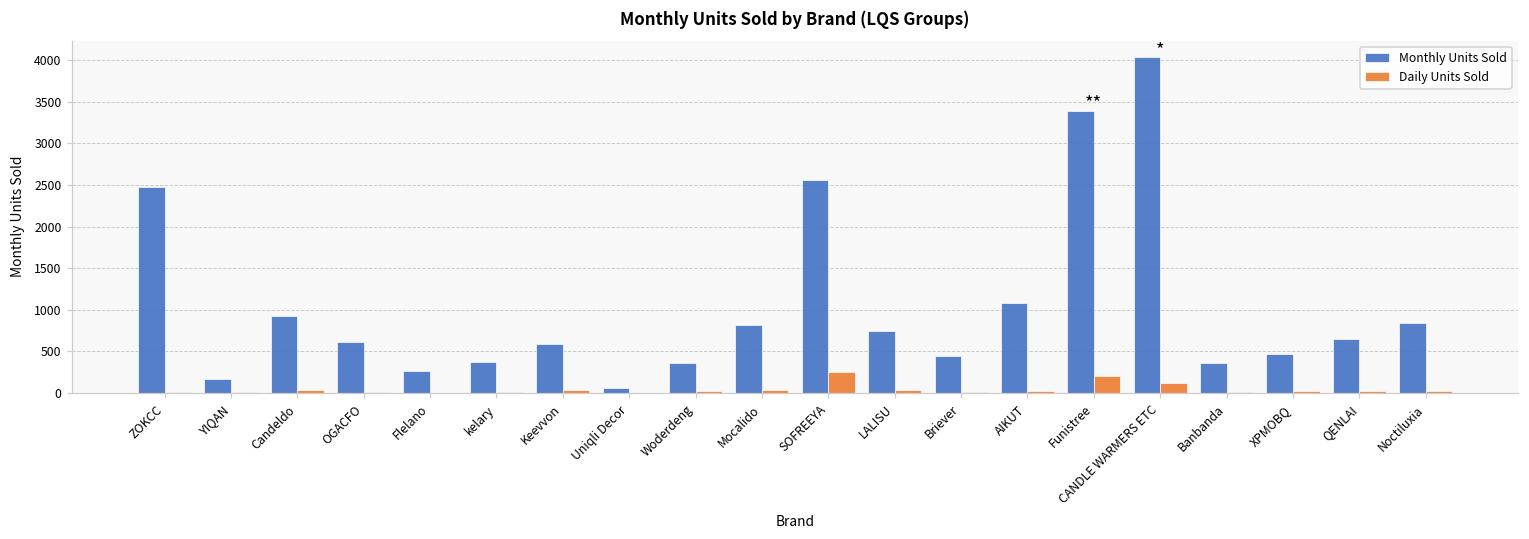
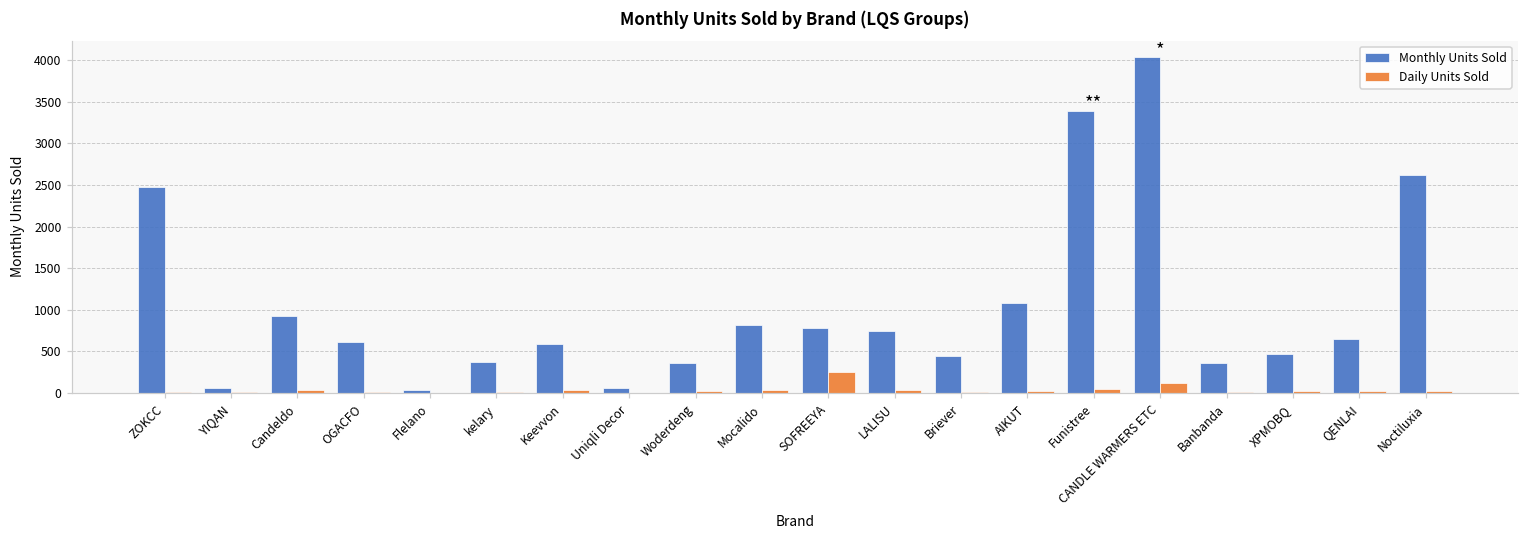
Monthly Units Sold, YIQAN: 200 -> 100
Monthly Units Sold, Flelano: 300 -> 0
Monthly Units Sold, SOFREEYA: 2600 -> 800
Daily Units Sold, Funistree: 200 -> 0
Monthly Units Sold, Noctiluxia: 800 -> 2600
